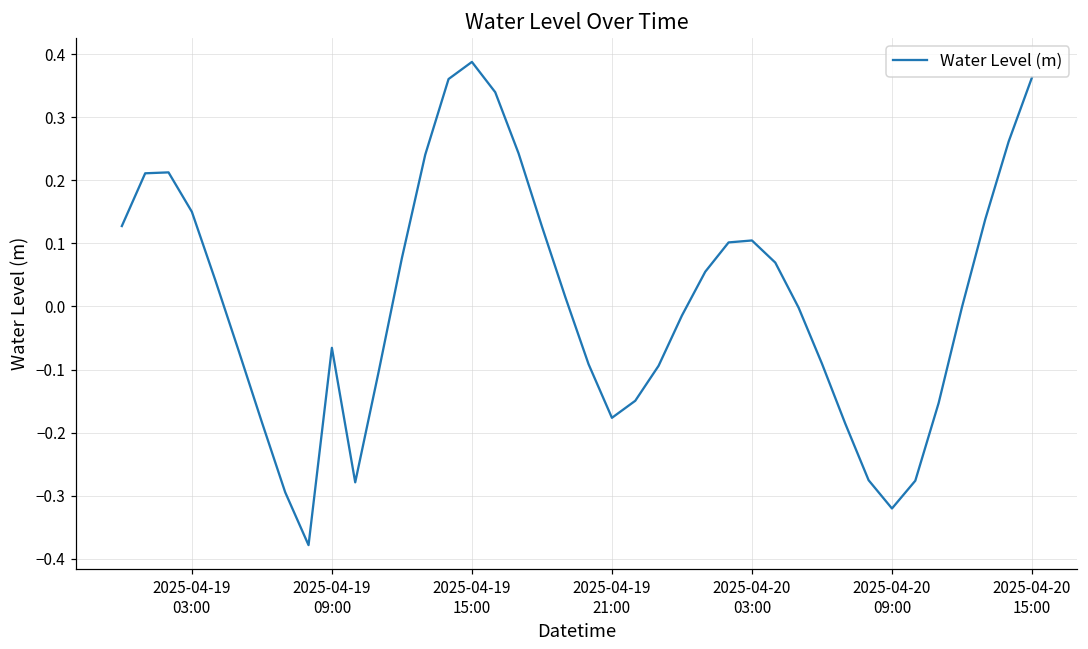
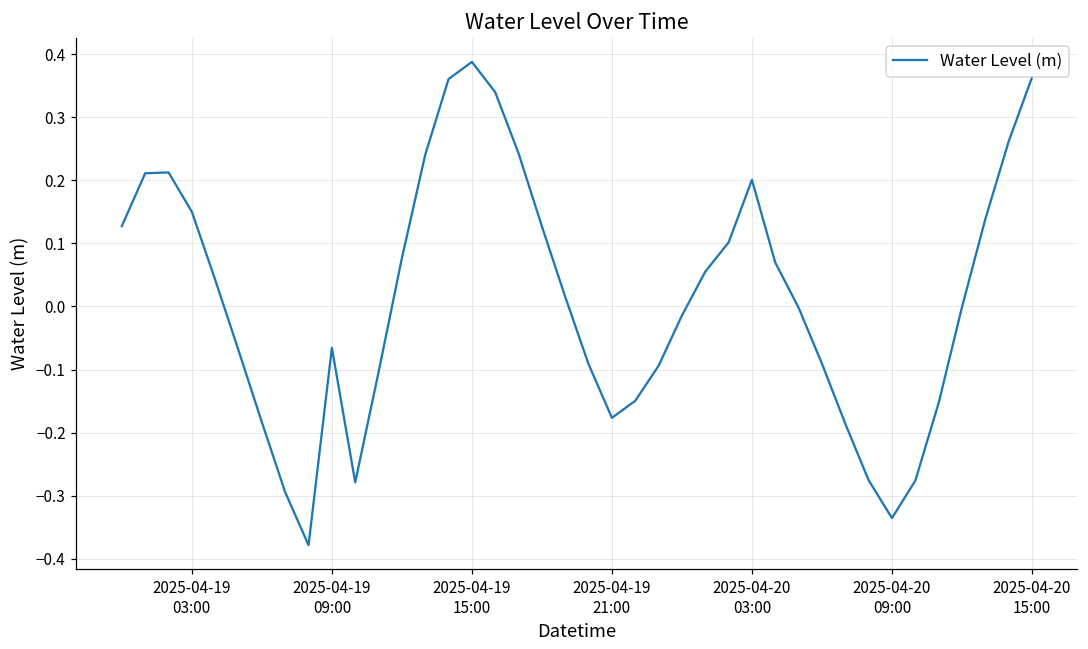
2025-04-20 03:00: 0.10 -> 0.20
2025-04-20 09:00: -0.32 -> -0.34
